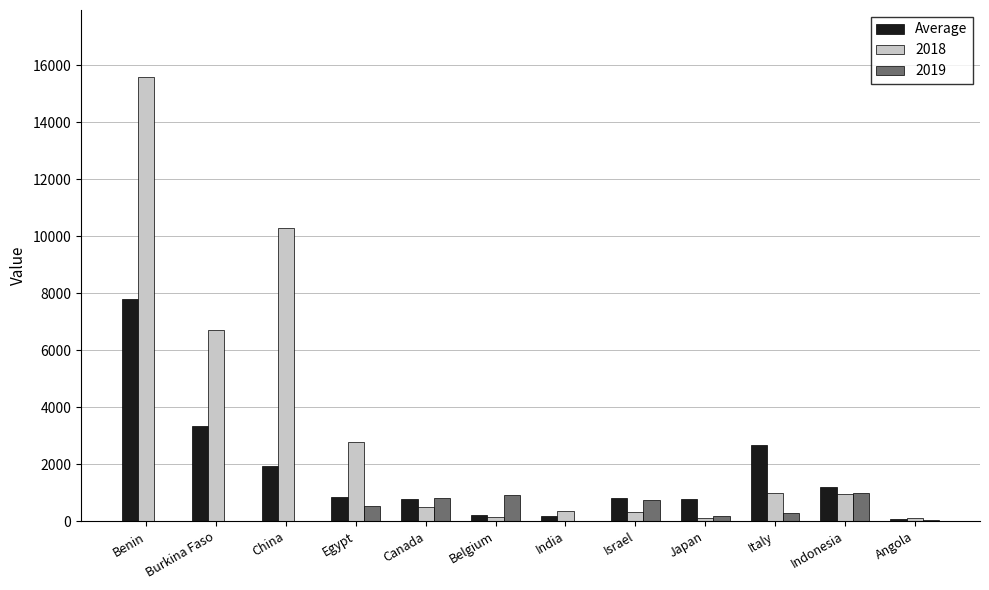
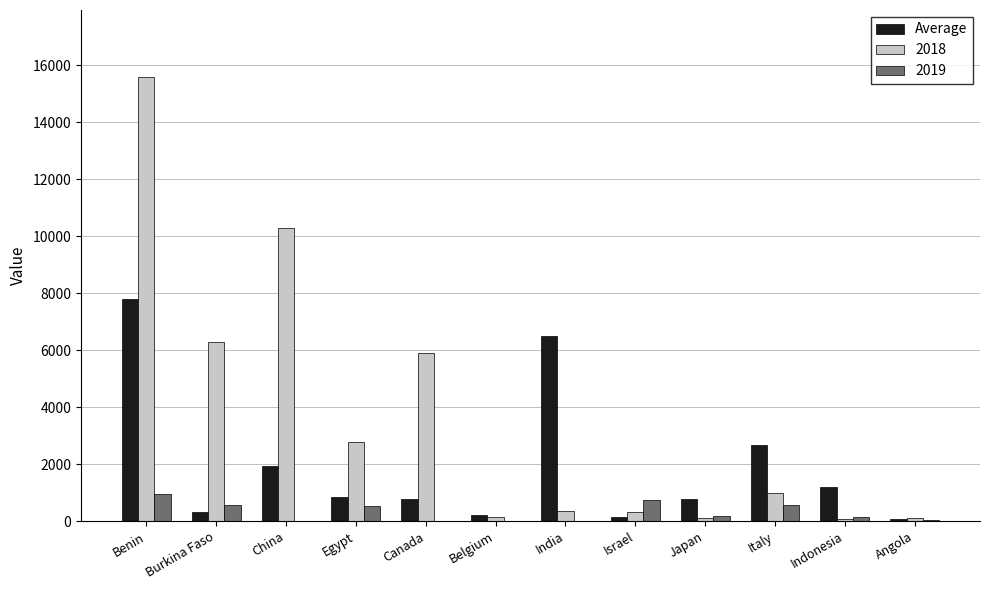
2019, Benin: 0 -> 1000
Average, Burkina Faso: 3400 -> 300
2018, Burkina Faso: 6700 -> 6300
2019, Burkina Faso: 0 -> 600
2018, Canada: 500 -> 5900
2019, Canada: 800 -> 0
2019, Belgium: 900 -> 0
Average, India: 200 -> 6500
Average, Israel: 800 -> 200
2019, Italy: 300 -> 600
2018, Indonesia: 900 -> 100
2019, Indonesia: 1000 -> 100
